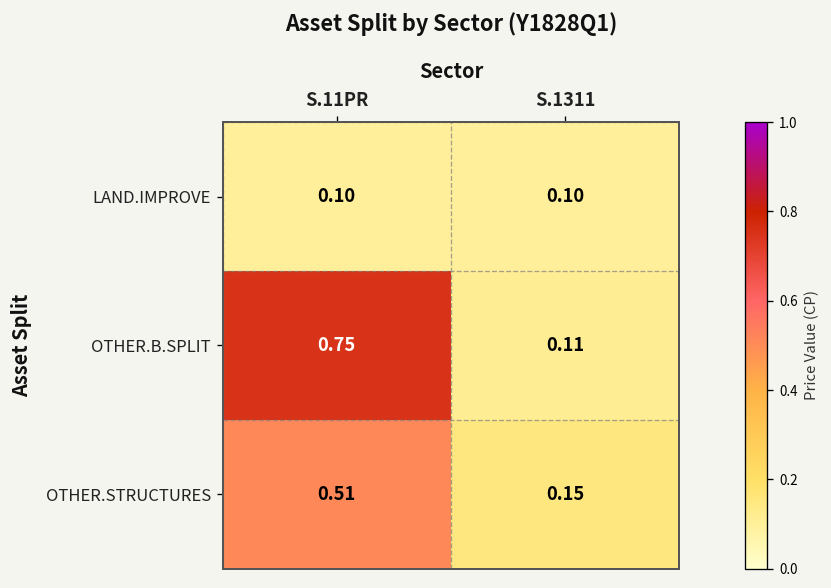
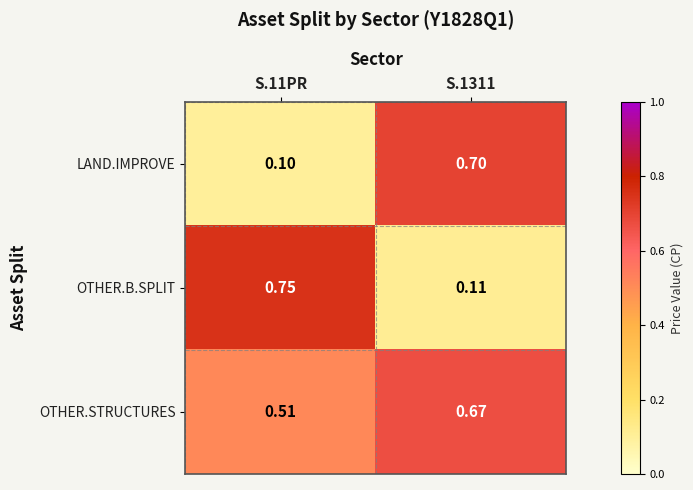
LAND.IMPROVE, S.1311: 0.10 -> 0.70
OTHER.STRUCTURES, S.1311: 0.15 -> 0.67
